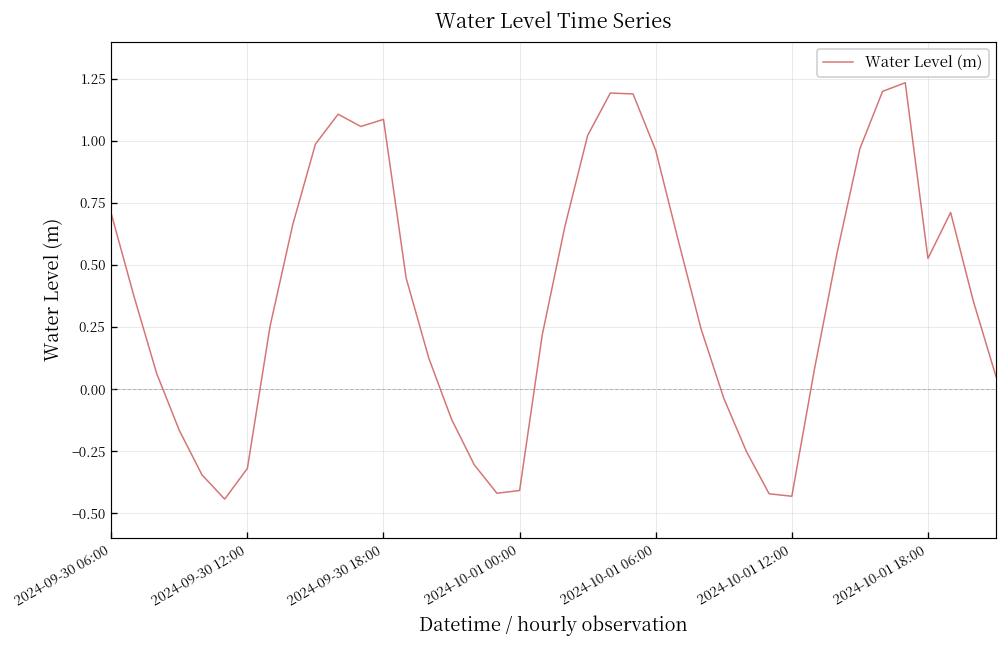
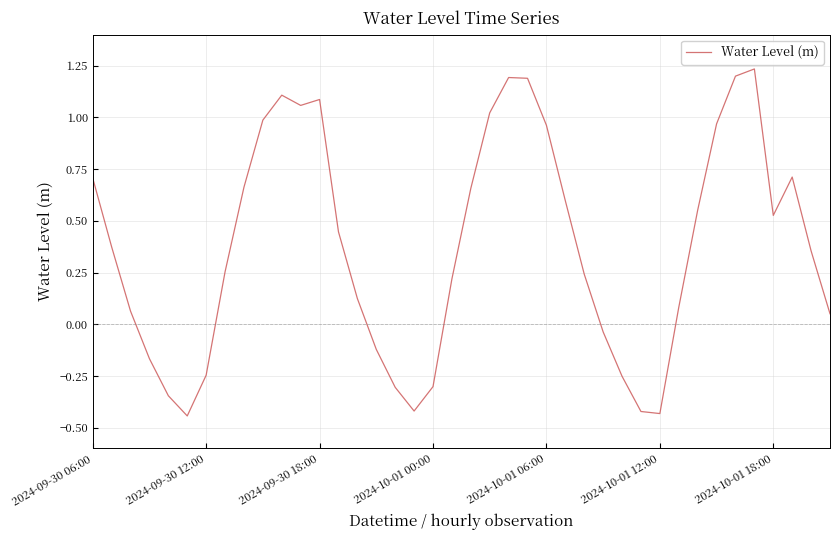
2024-09-30 12:00: -0.32 -> -0.25
2024-10-01 00:00: -0.41 -> -0.30
